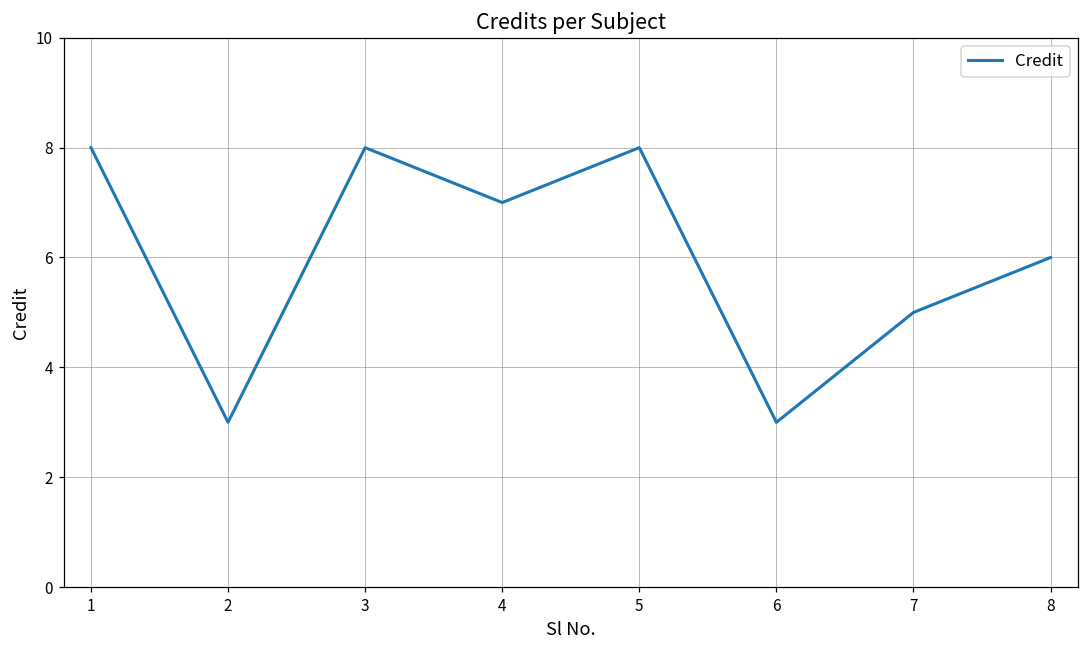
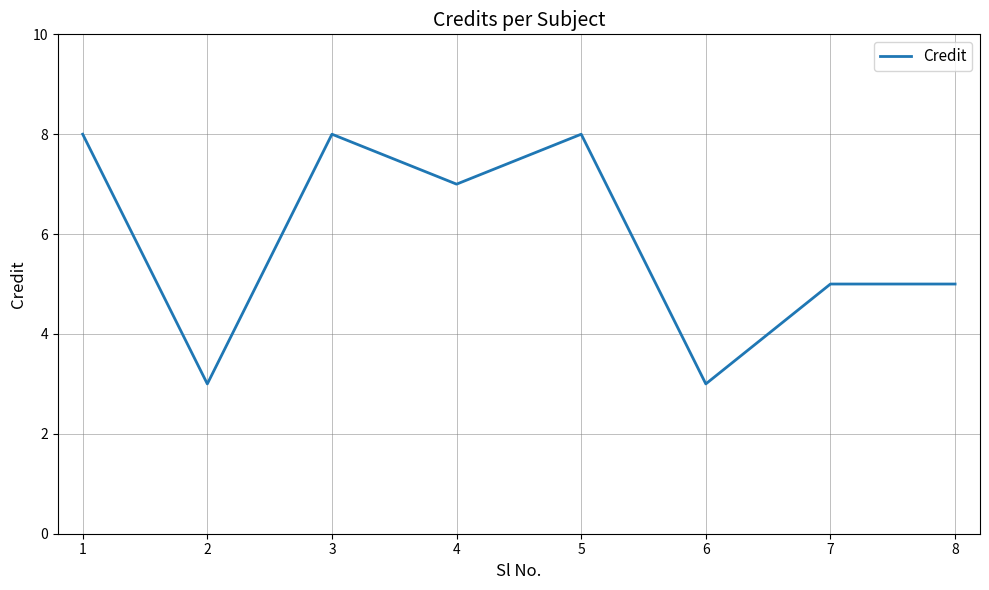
8: 6 -> 5
